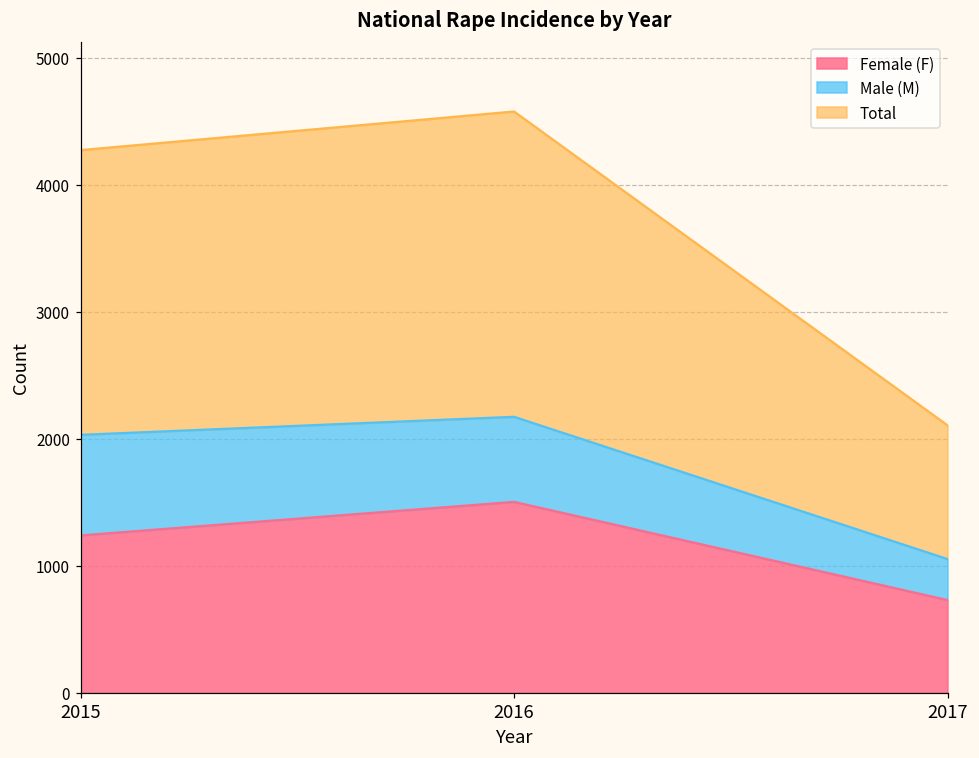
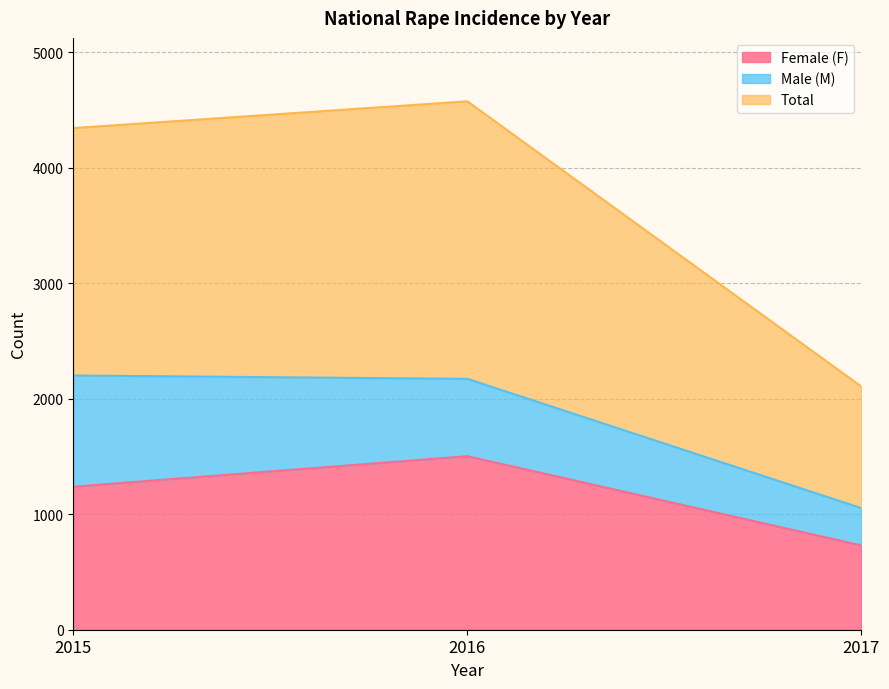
Male (M), 2015: 790 -> 960
Total, 2015: 2240 -> 2140
